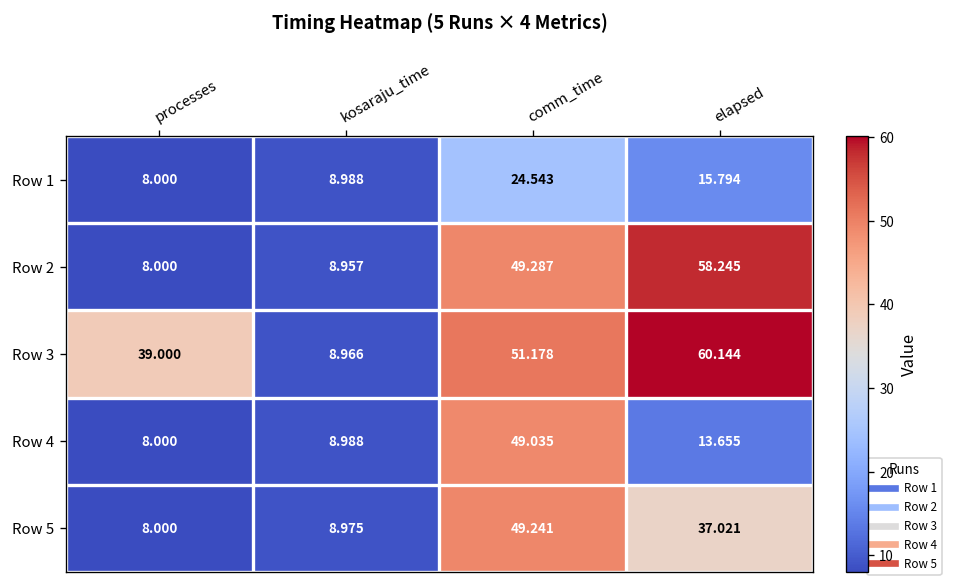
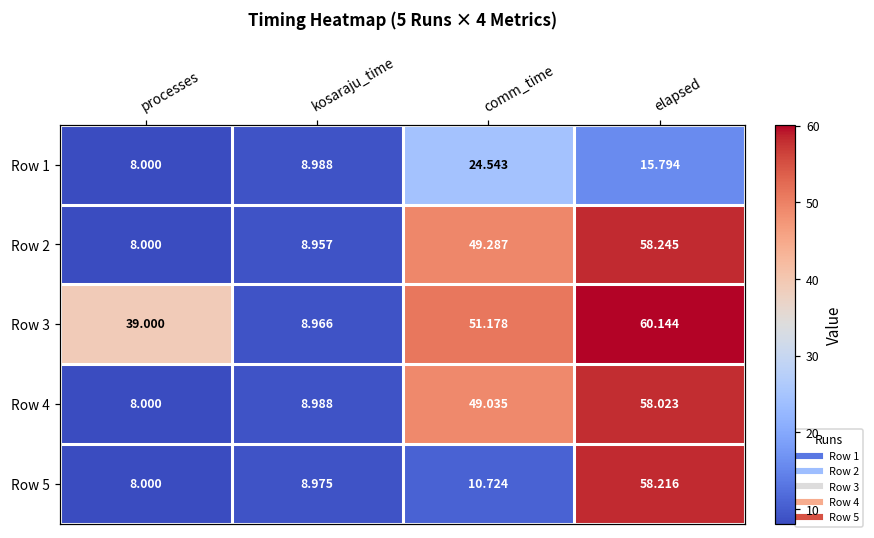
Row 4, elapsed: 13.655 -> 58.023
Row 5, comm_time: 49.241 -> 10.724
Row 5, elapsed: 37.021 -> 58.216
